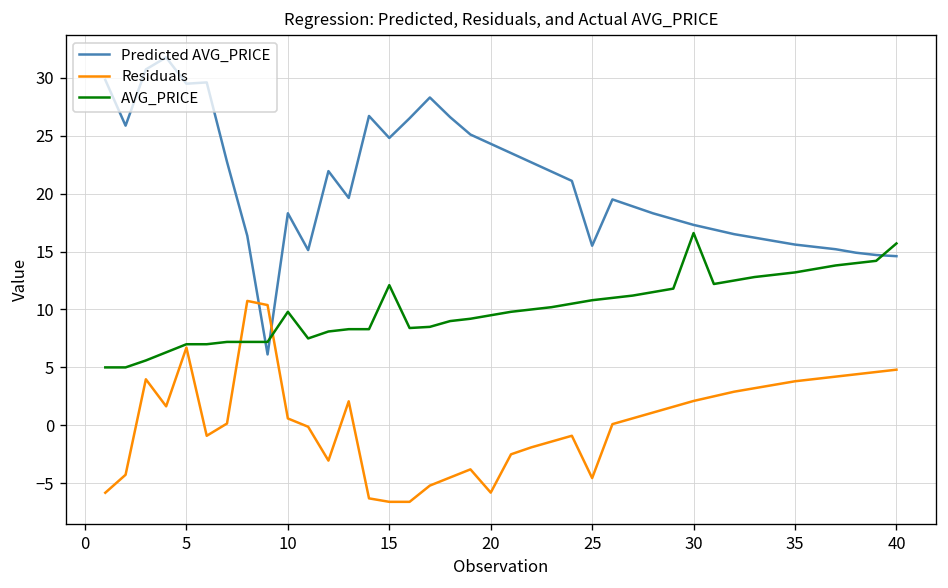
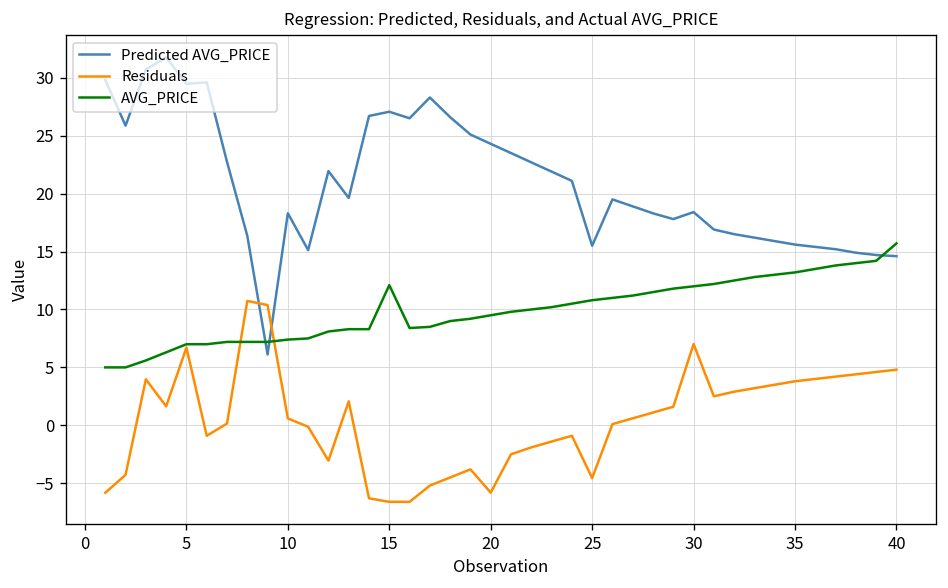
AVG_PRICE, 10: 10 -> 7
Predicted AVG_PRICE, 15: 25 -> 27
Predicted AVG_PRICE, 30: 17 -> 18
Residuals, 30: 2 -> 7
AVG_PRICE, 30: 17 -> 12
